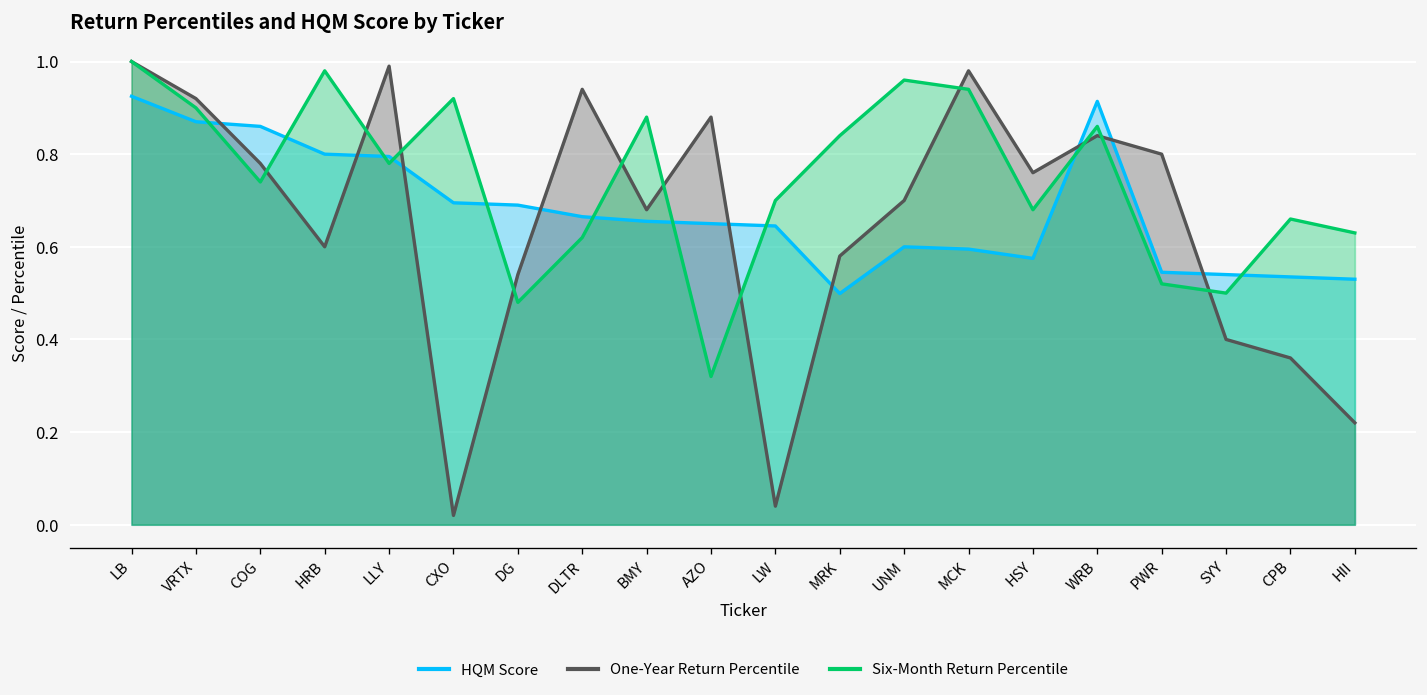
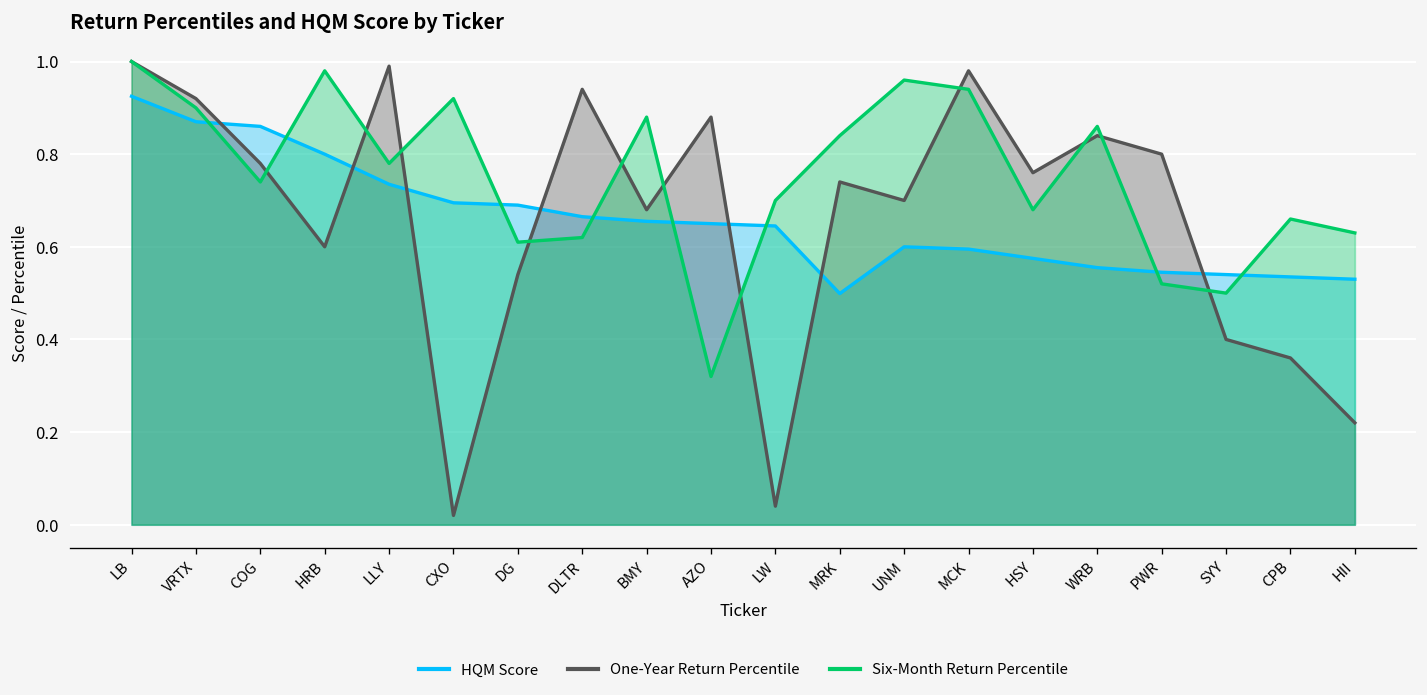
HQM Score, LLY: 0.80 -> 0.74
Six-Month Return Percentile, DG: 0.48 -> 0.61
One-Year Return Percentile, MRK: 0.58 -> 0.74
HQM Score, WRB: 0.91 -> 0.56
